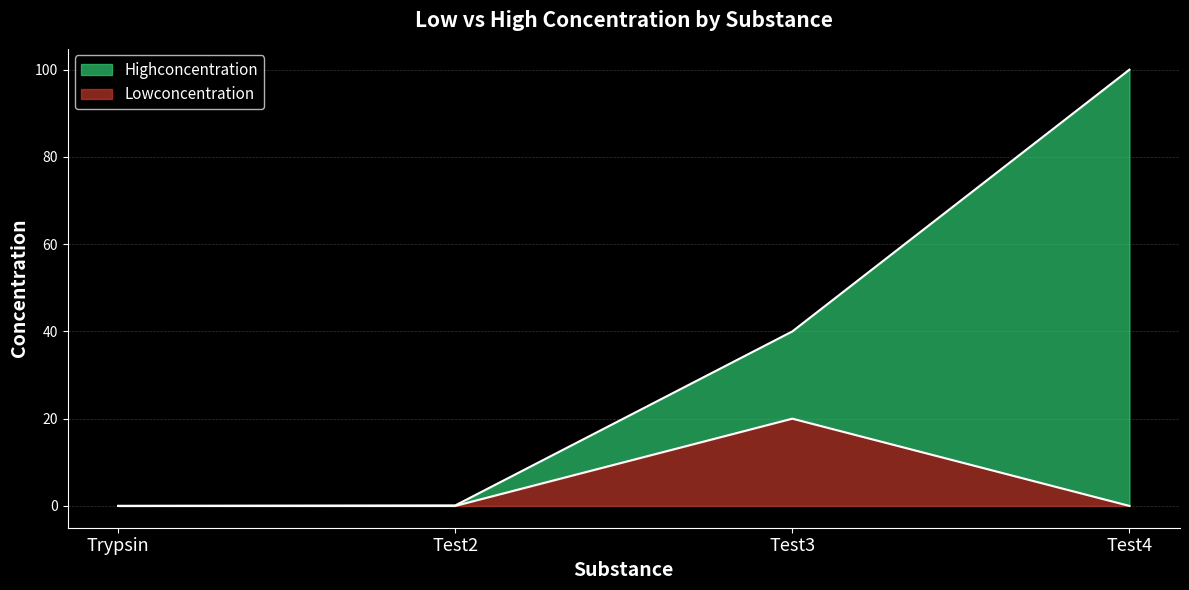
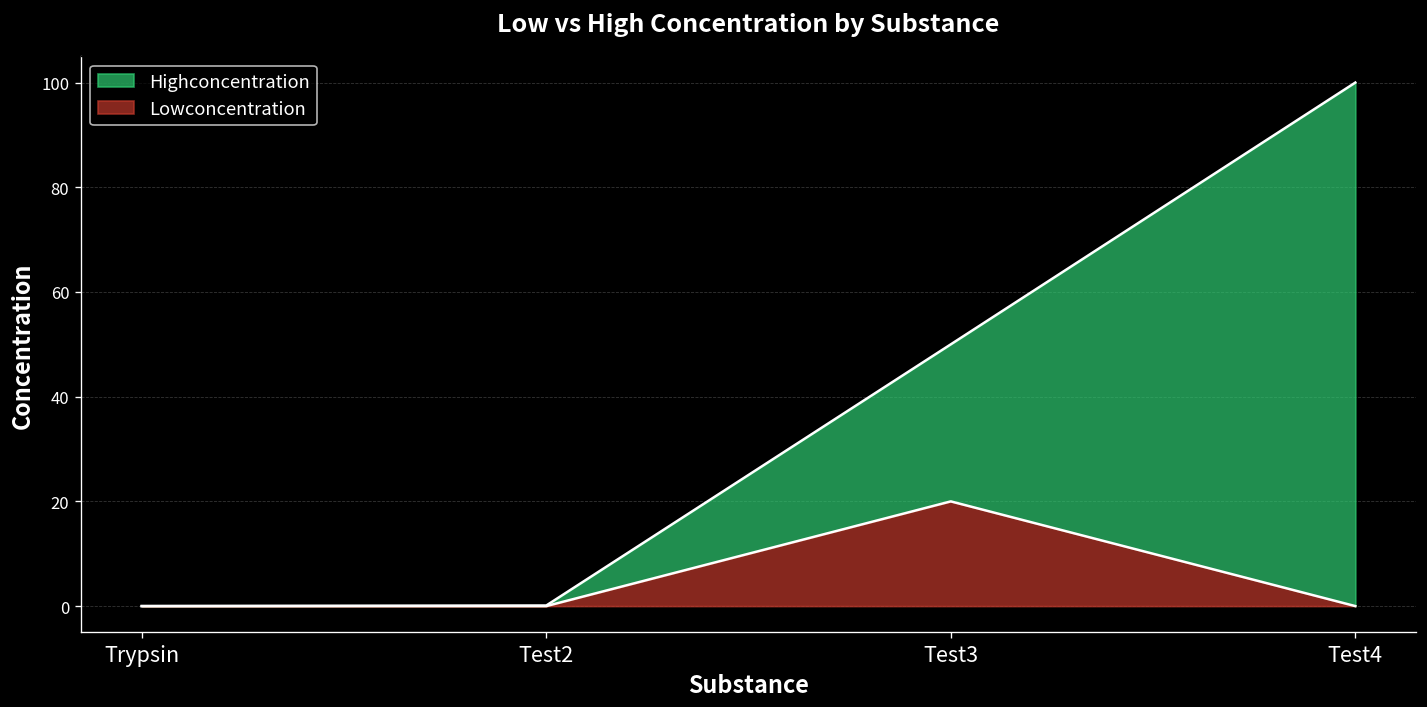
Highconcentration, Test3: 40 -> 50
